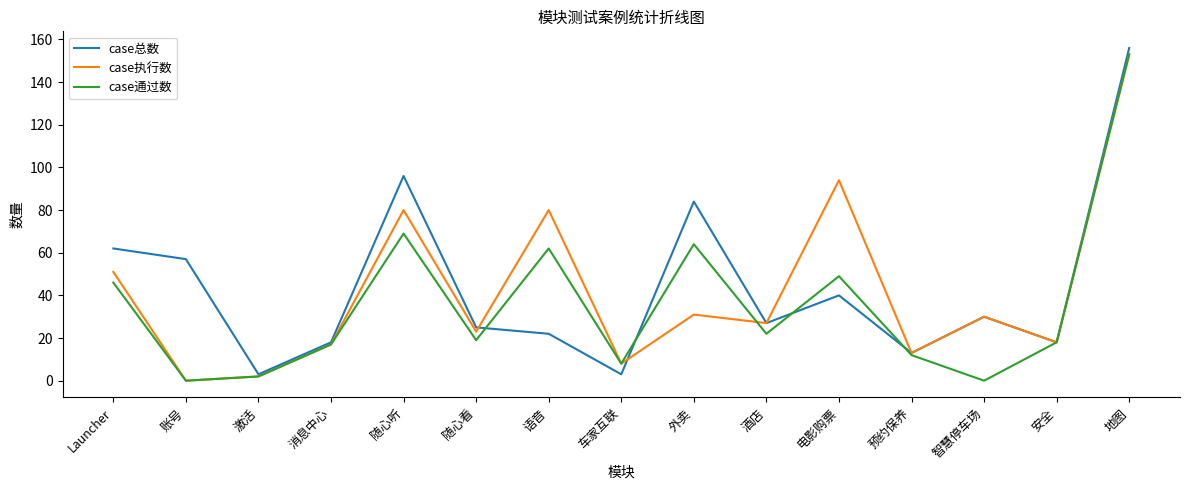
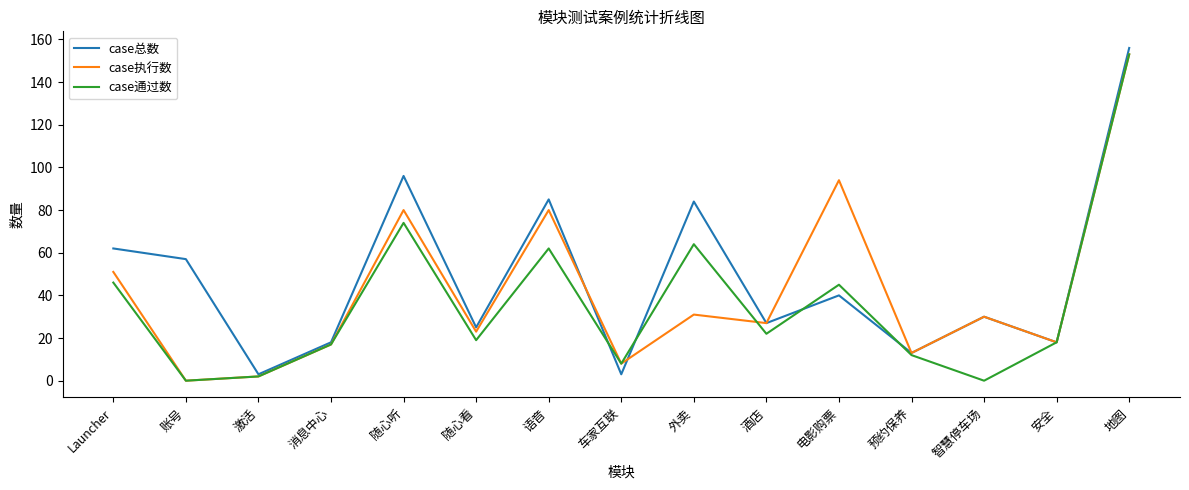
case通过数, 随心听: 69 -> 74
case总数, 语音: 22 -> 85
case通过数, 电影购票: 49 -> 45
